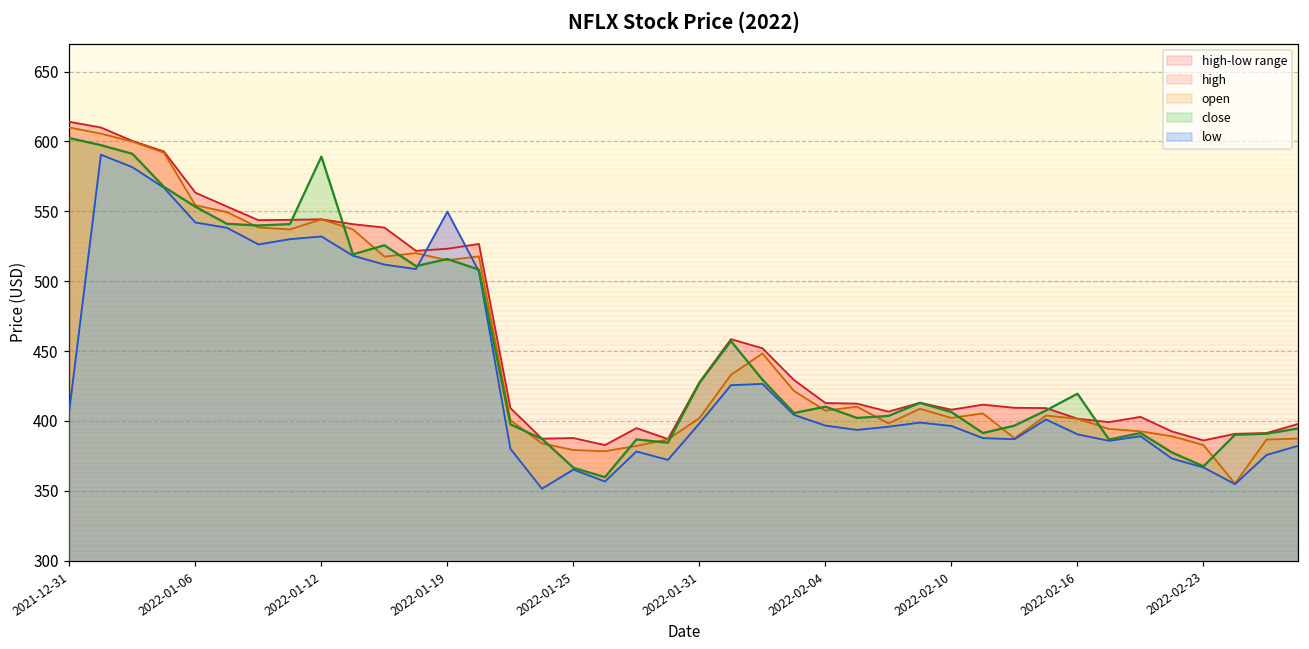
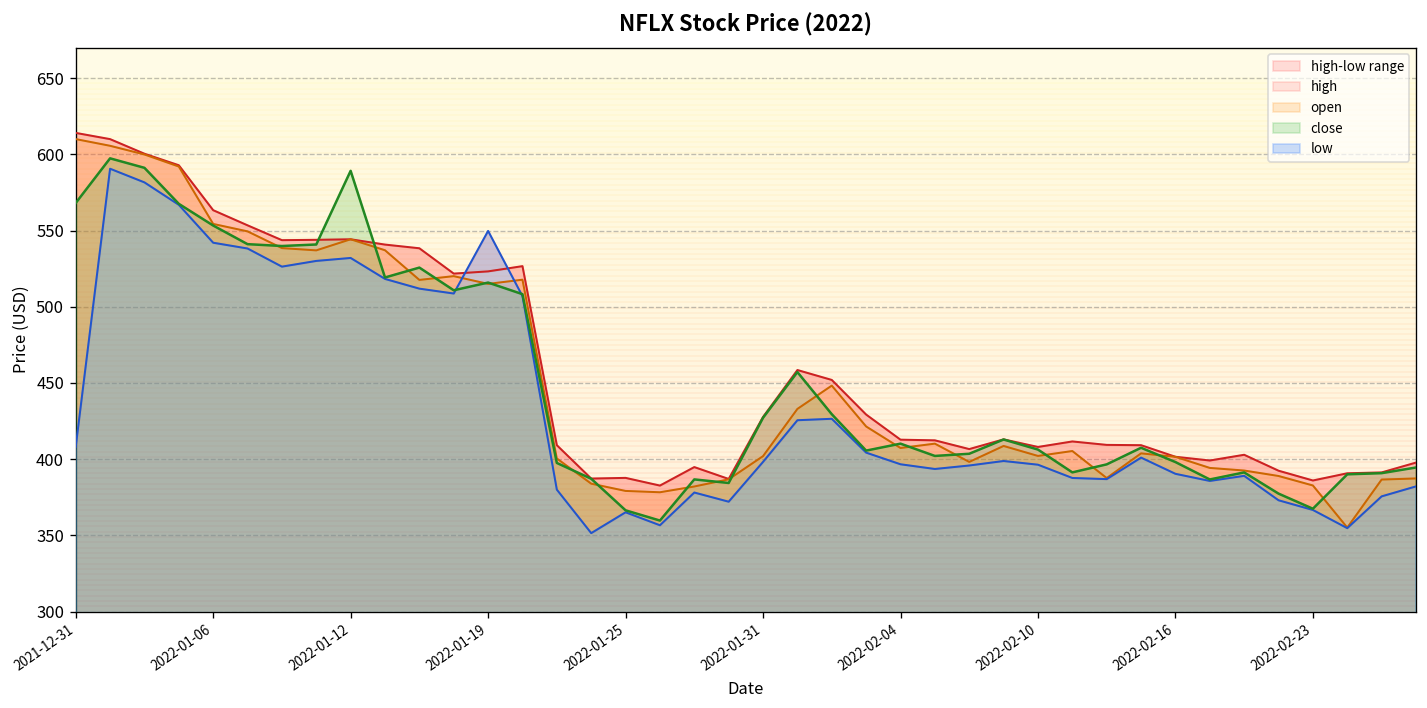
close, 2021-12-31: 602 -> 568
close, 2022-02-16: 419 -> 398
